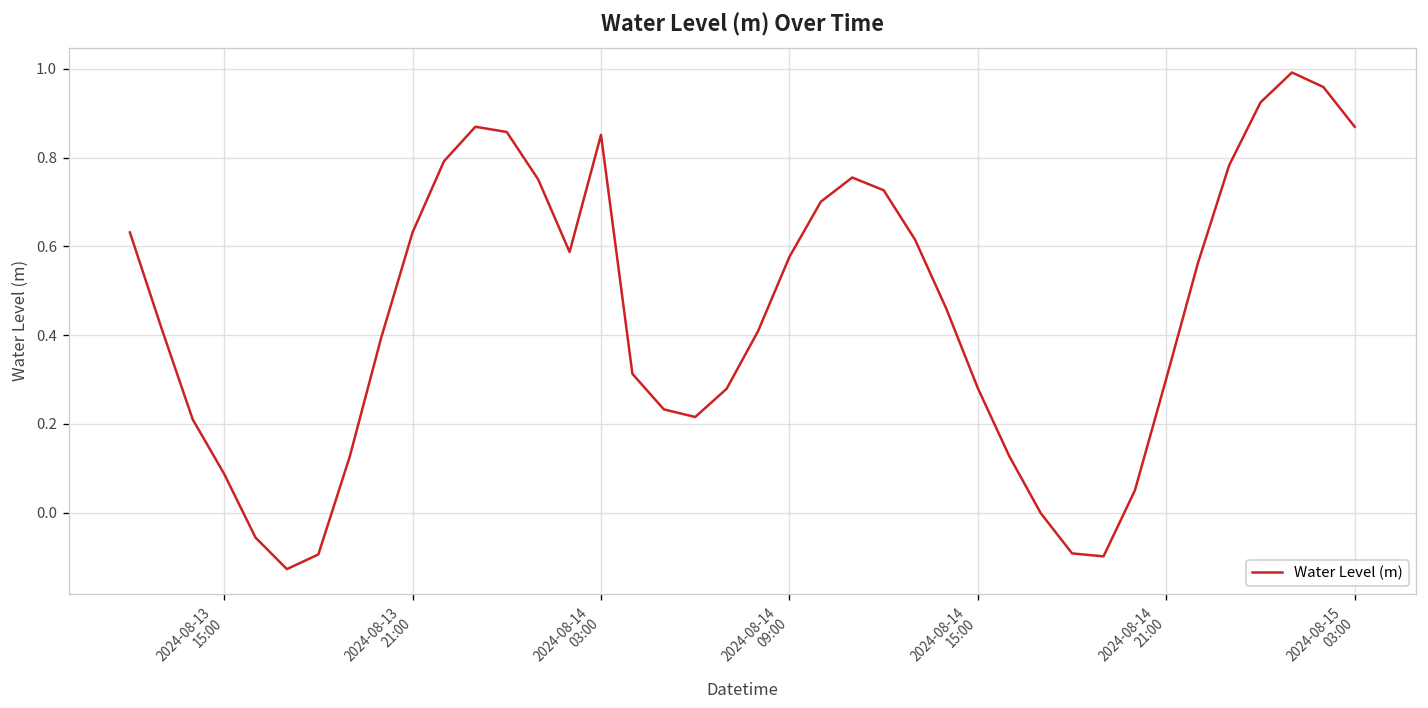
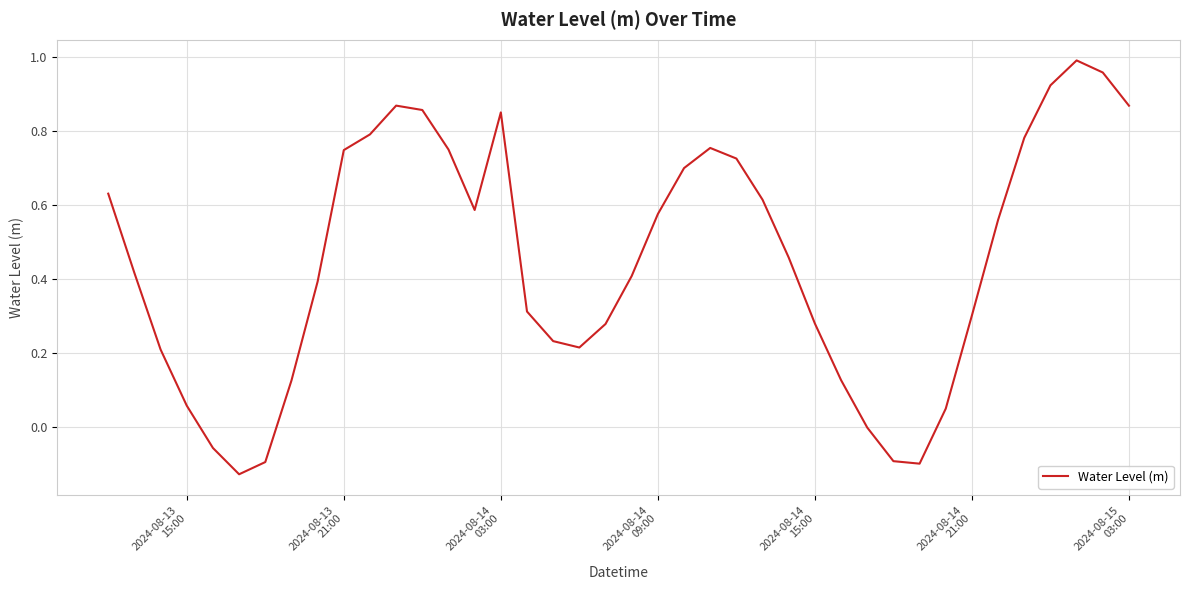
2024-08-13 15:00: 0.09 -> 0.06
2024-08-13 21:00: 0.63 -> 0.75
